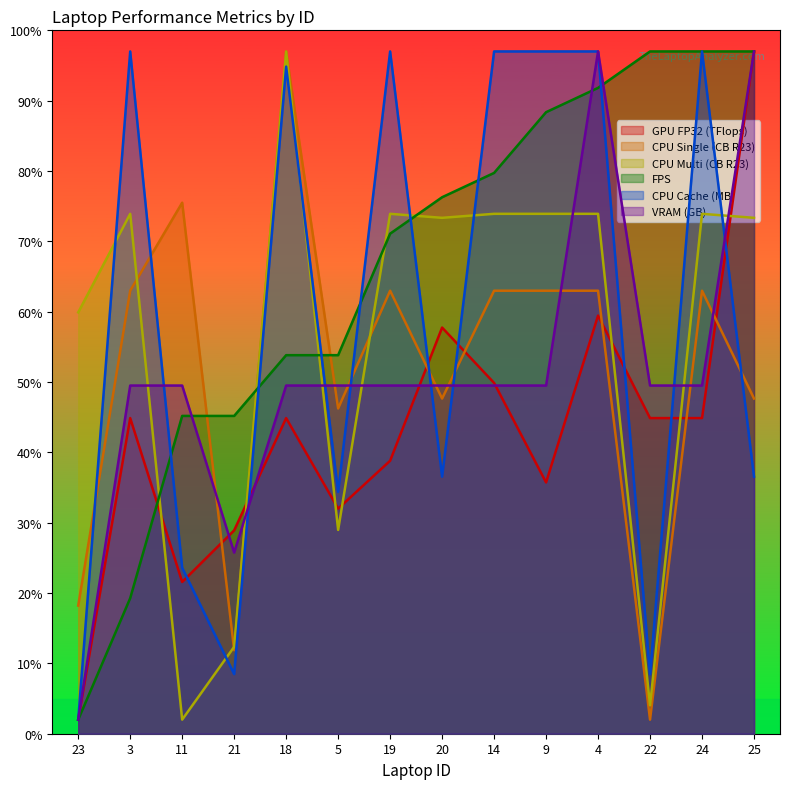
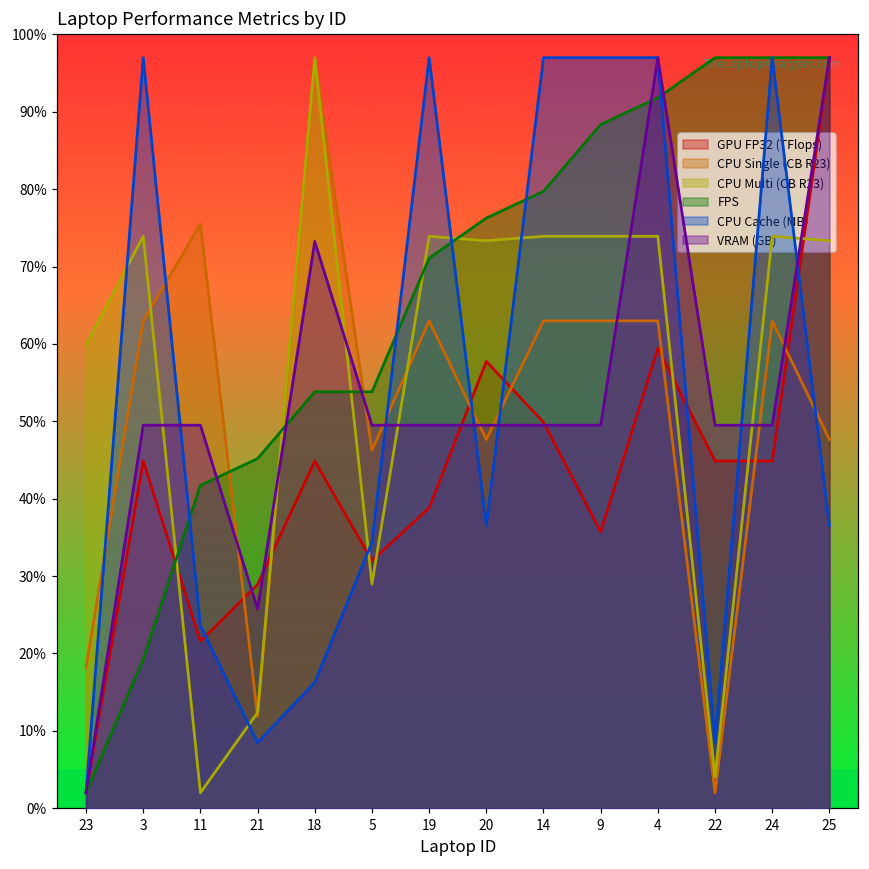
FPS, 11: 45% -> 42%
CPU Cache (MB), 18: 95% -> 16%
VRAM (GB), 18: 50% -> 73%
